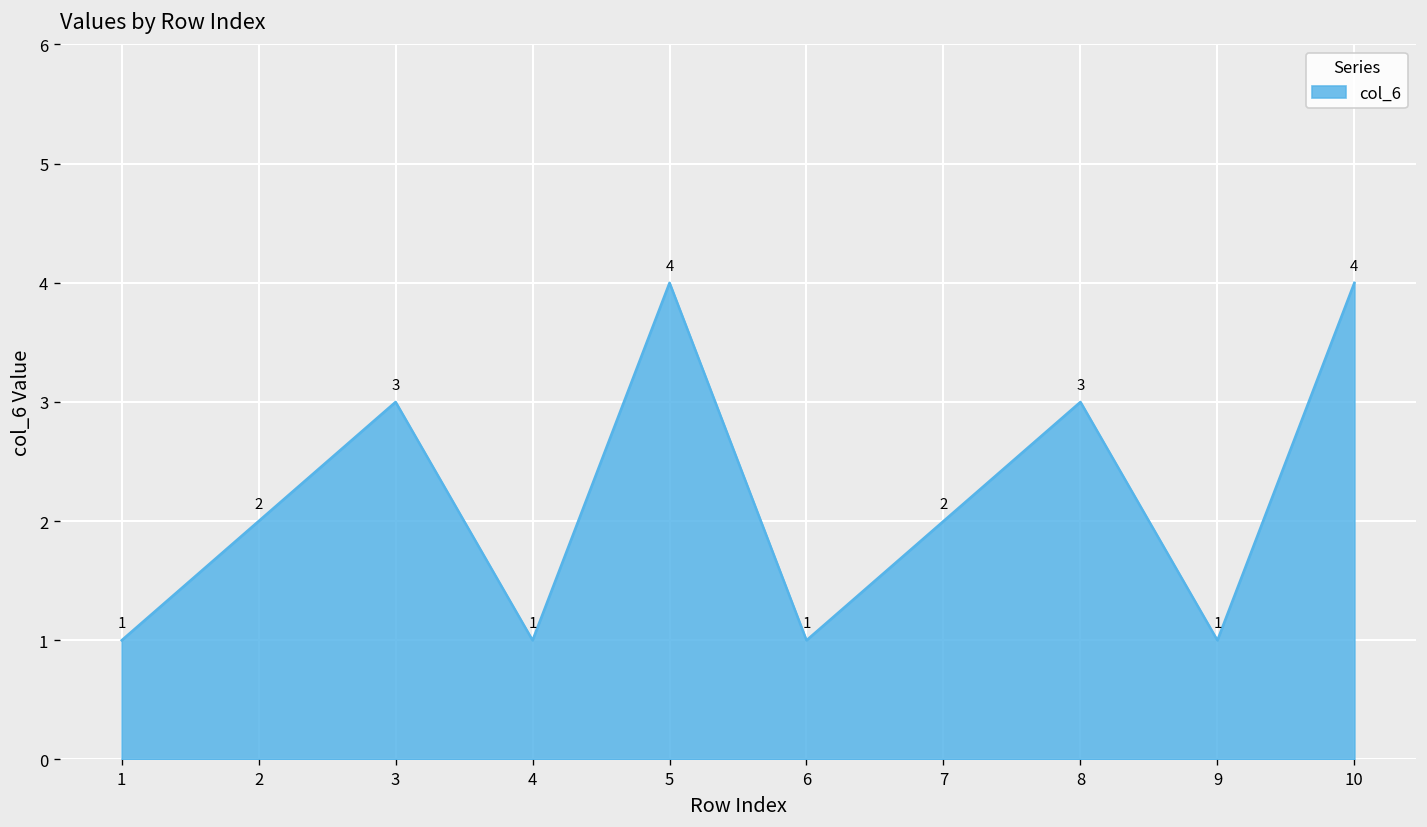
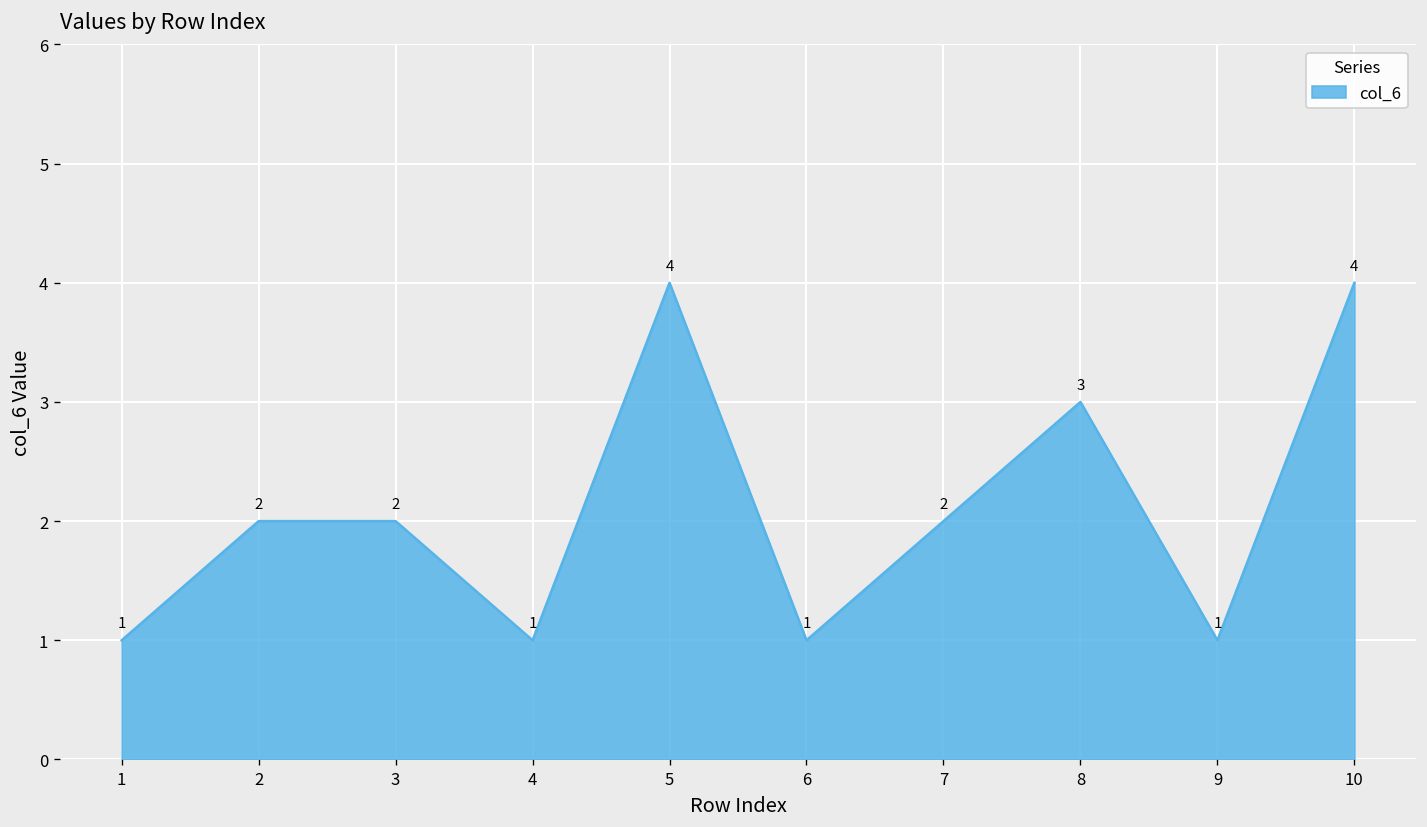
3: 3 -> 2
